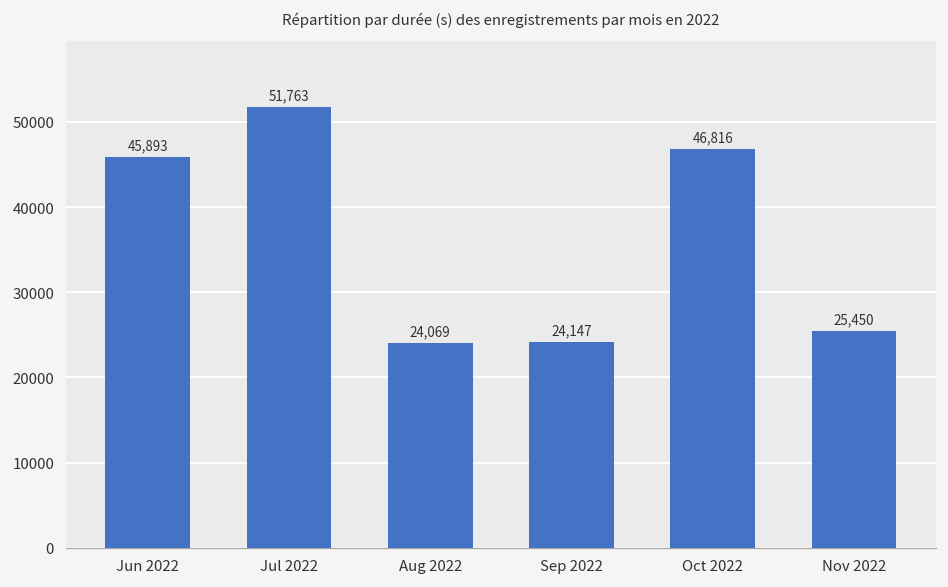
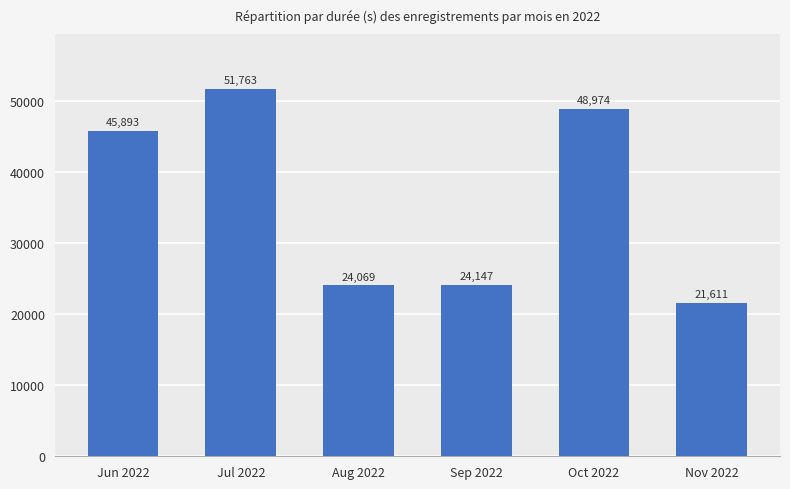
Oct 2022: 46,816 -> 48,974
Nov 2022: 25,450 -> 21,611
